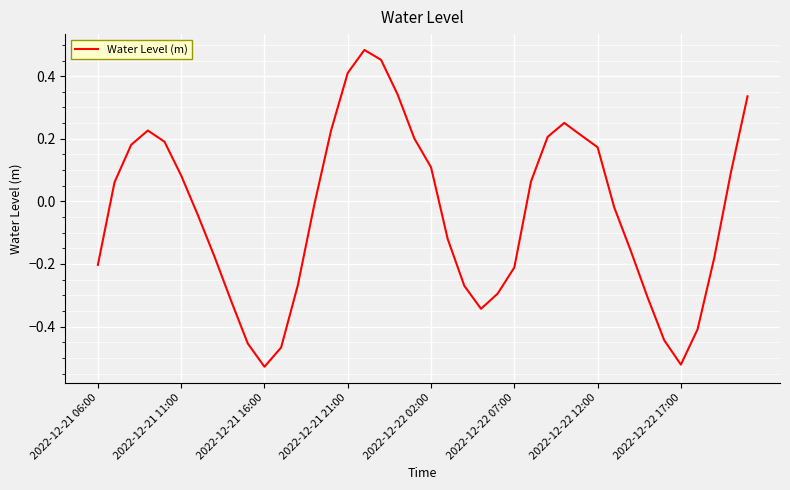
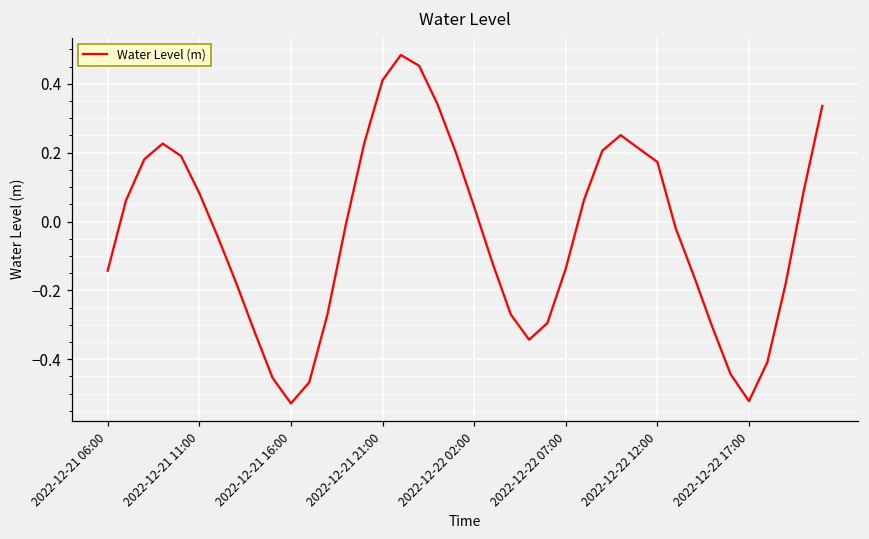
2022-12-21 06:00: -0.20 -> -0.14
2022-12-22 02:00: 0.11 -> 0.04
2022-12-22 07:00: -0.21 -> -0.14
